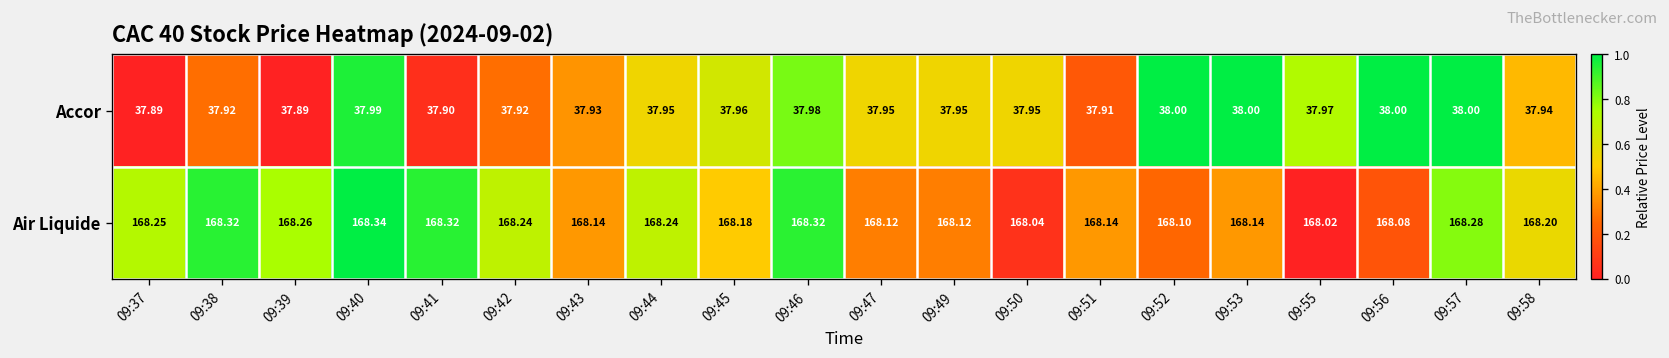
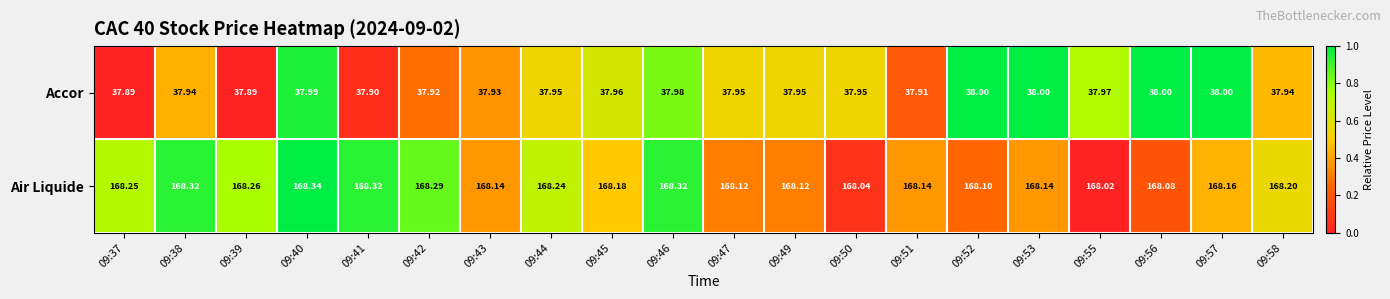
Accor, 09:38: 37.92 -> 37.94
Air Liquide, 09:42: 168.24 -> 168.29
Air Liquide, 09:57: 168.28 -> 168.16
